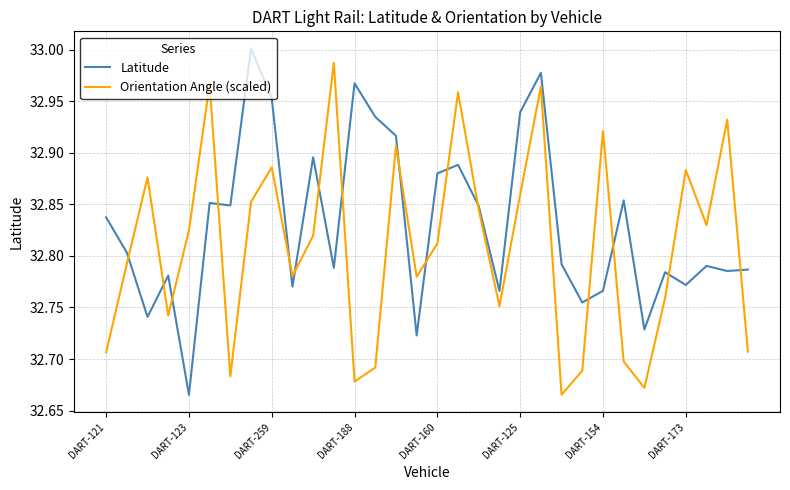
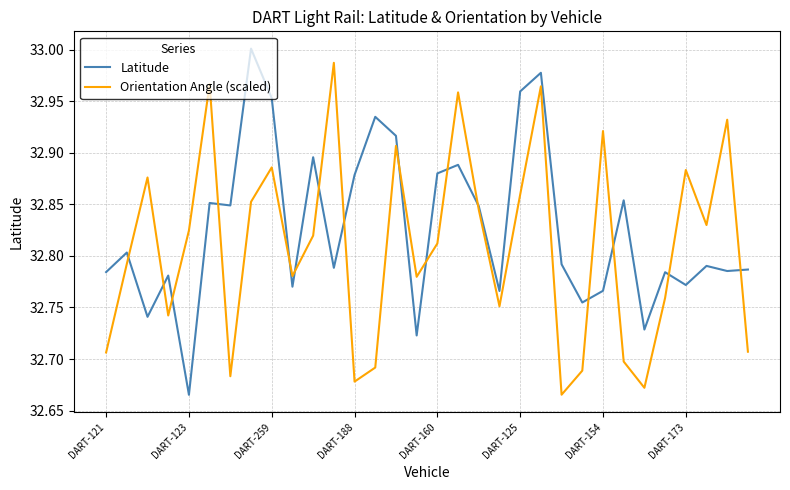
Latitude, DART-121: 32.837 -> 32.784
Latitude, DART-188: 32.967 -> 32.878
Latitude, DART-125: 32.939 -> 32.959
